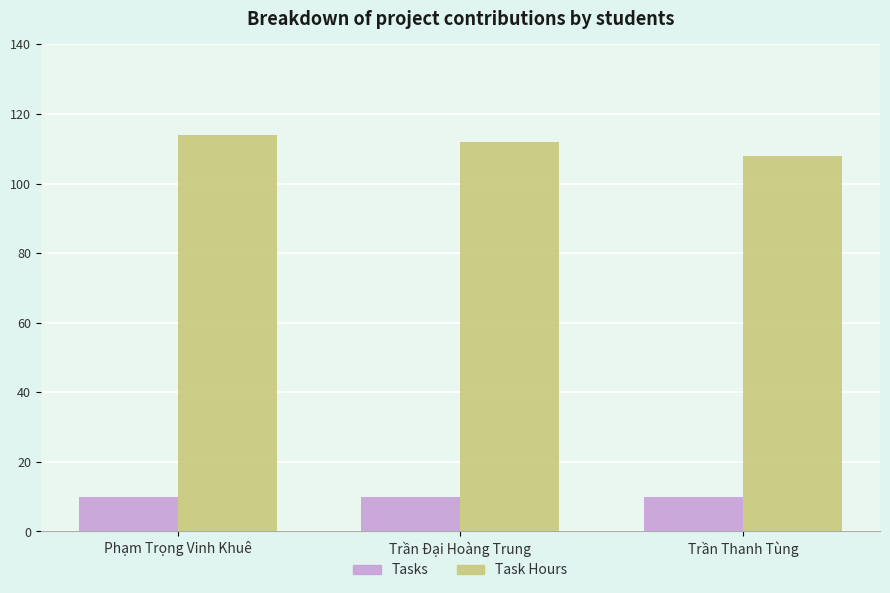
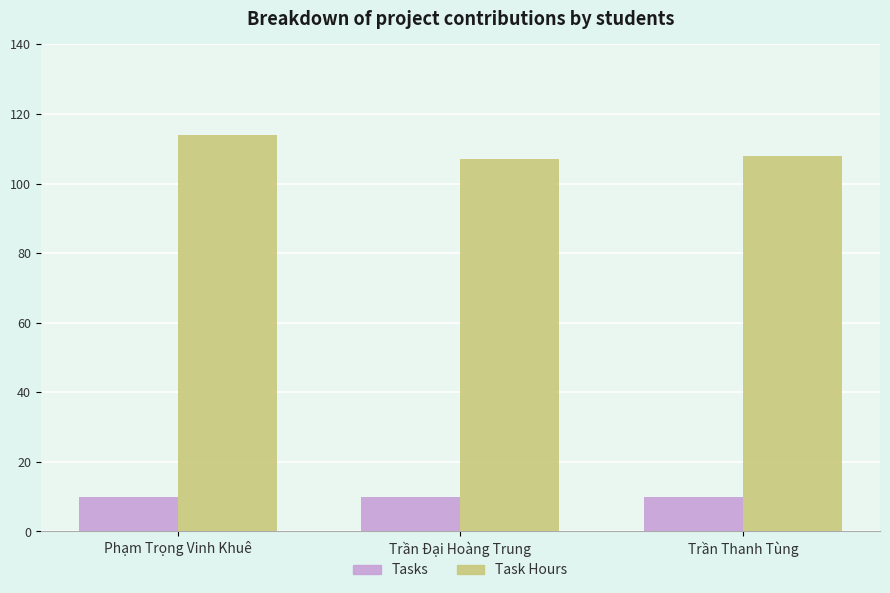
Task Hours, Trần Đại Hoàng Trung: 112 -> 107
